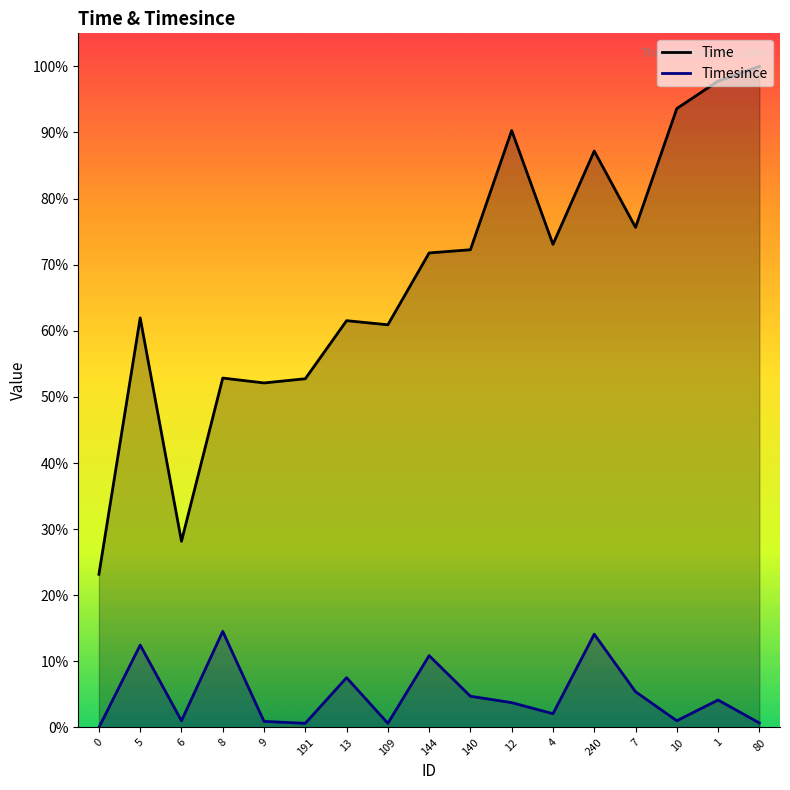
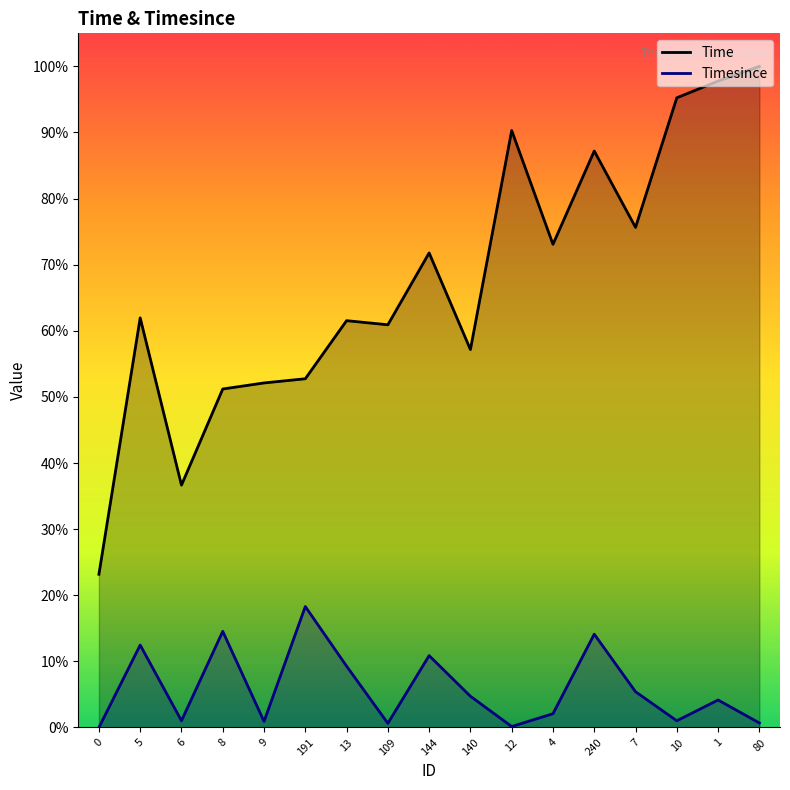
Time, 6: 28% -> 37%
Time, 8: 53% -> 51%
Timesince, 191: 1% -> 18%
Timesince, 13: 8% -> 9%
Time, 140: 72% -> 57%
Timesince, 12: 4% -> 0%
Time, 10: 94% -> 95%
